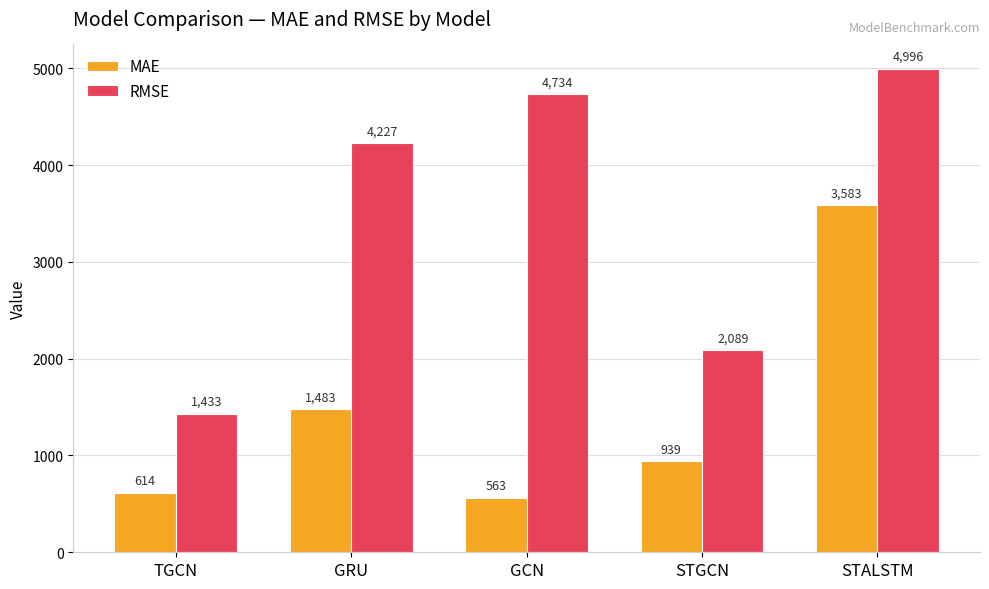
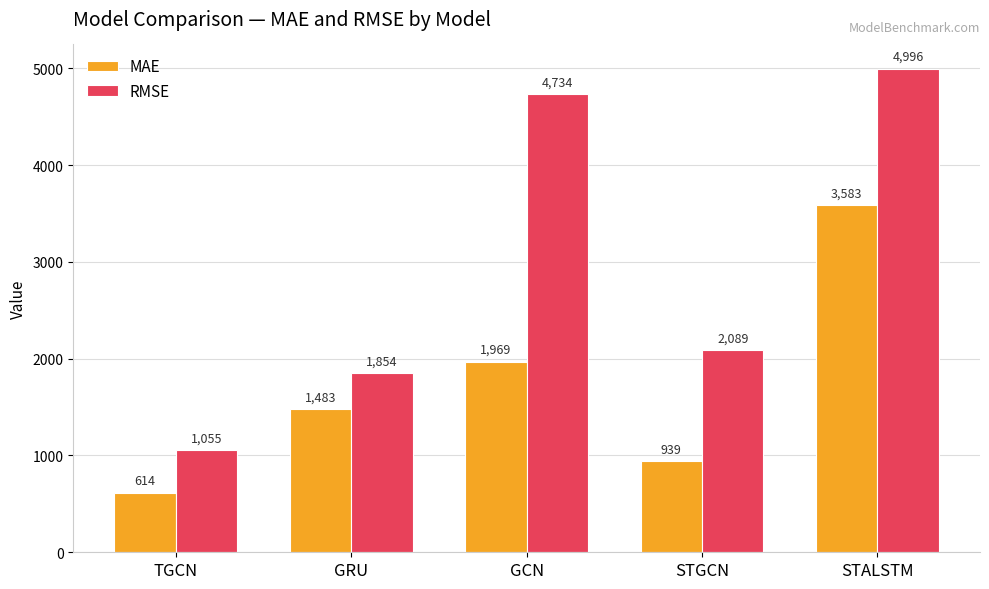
RMSE, TGCN: 1,433 -> 1,055
RMSE, GRU: 4,227 -> 1,854
MAE, GCN: 563 -> 1,969
